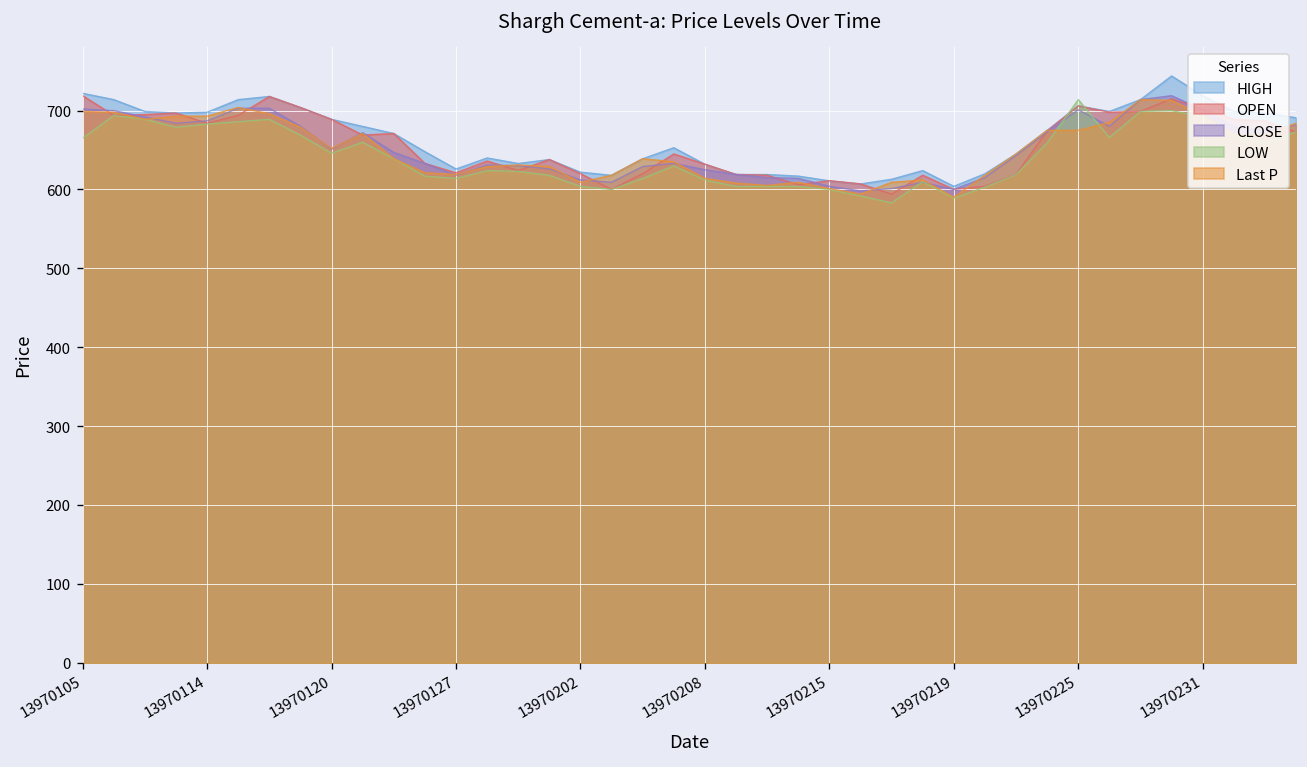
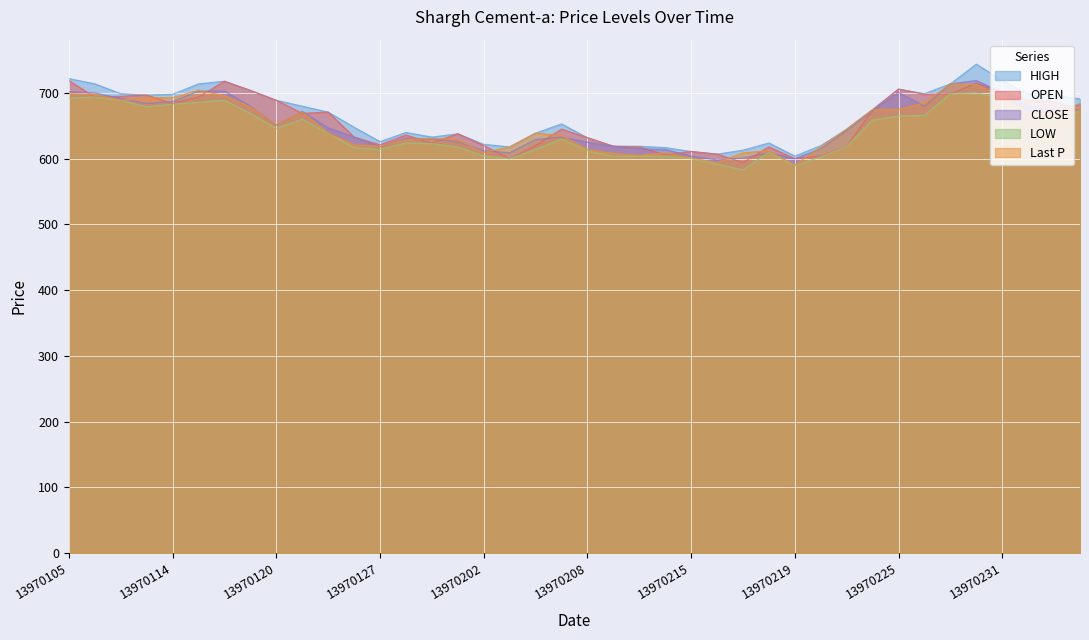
LOW, 13970105: 670 -> 690
LOW, 13970225: 710 -> 670
